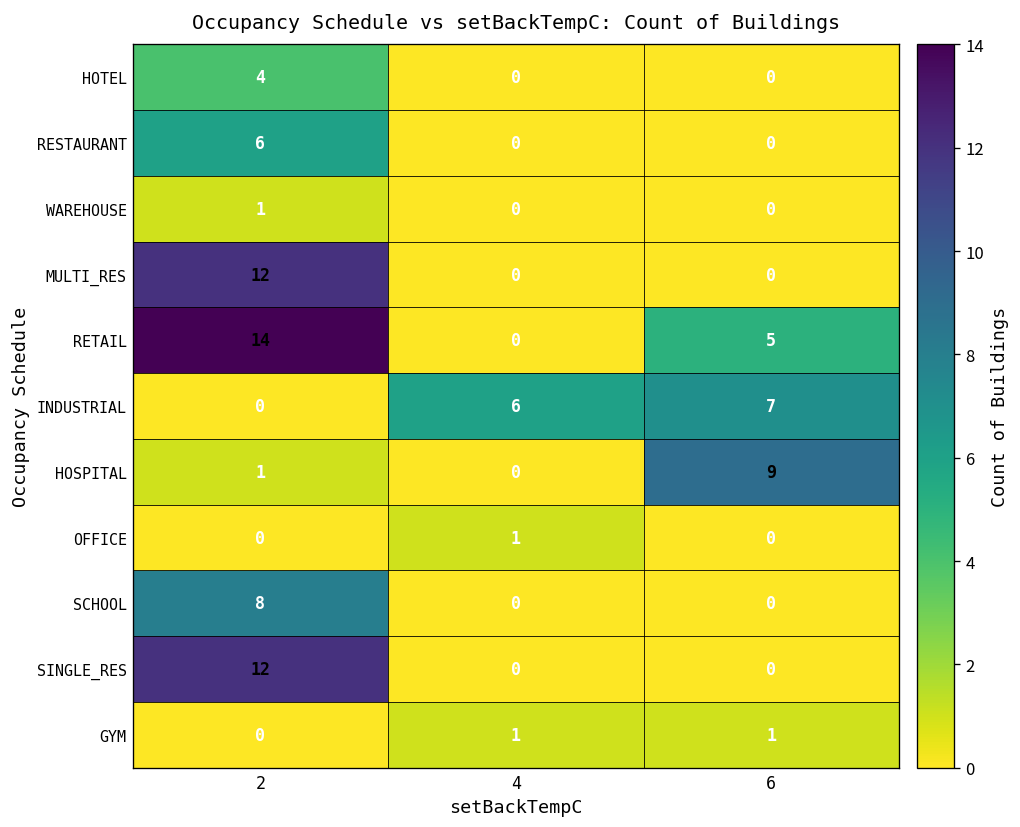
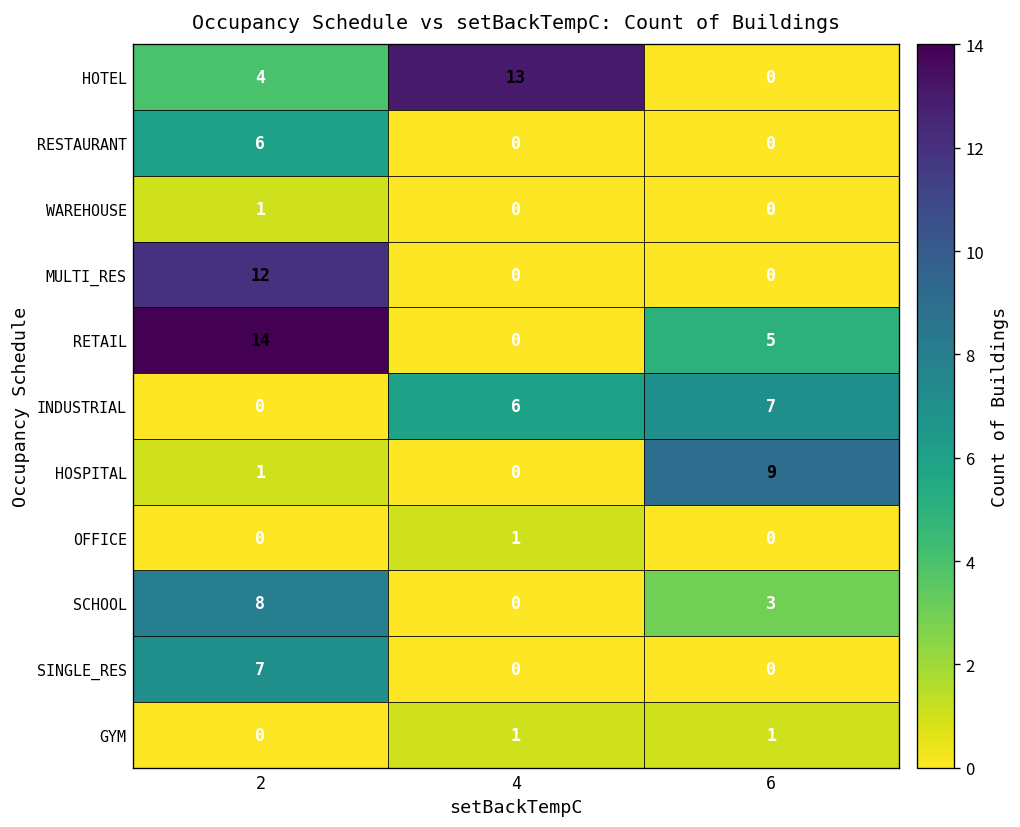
HOTEL, 4: 0 -> 13
SCHOOL, 6: 0 -> 3
SINGLE_RES, 2: 12 -> 7
